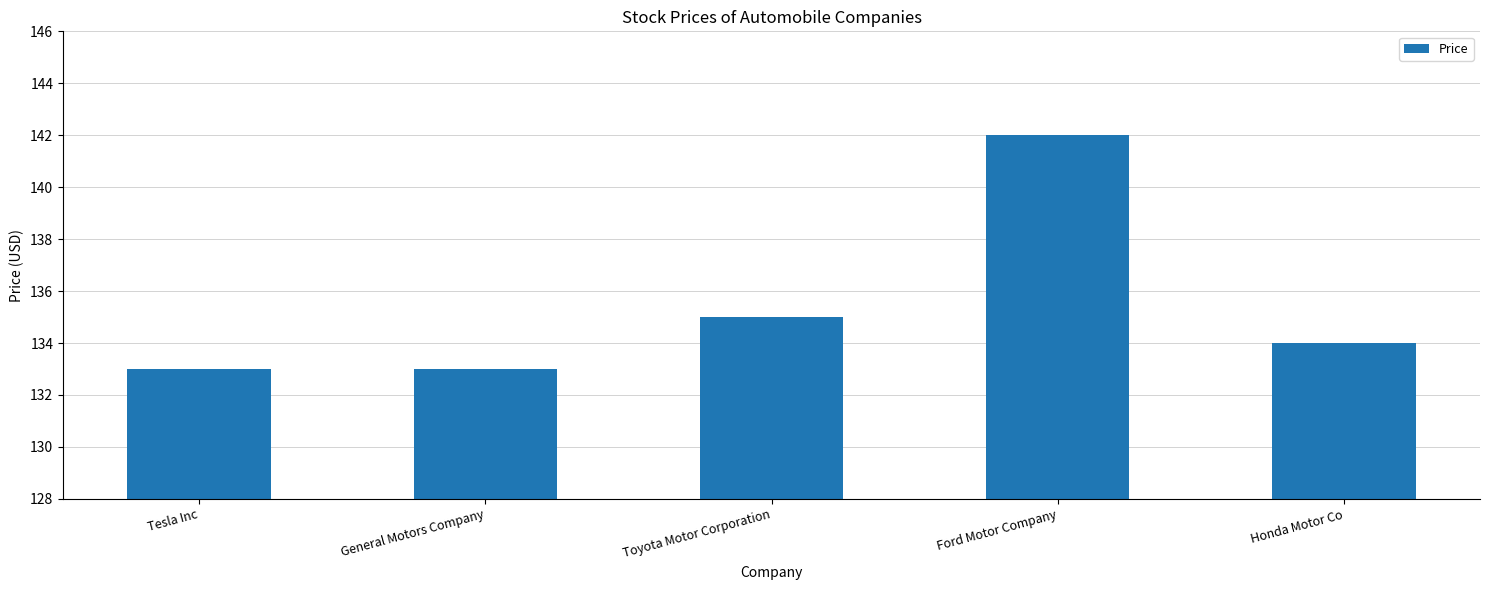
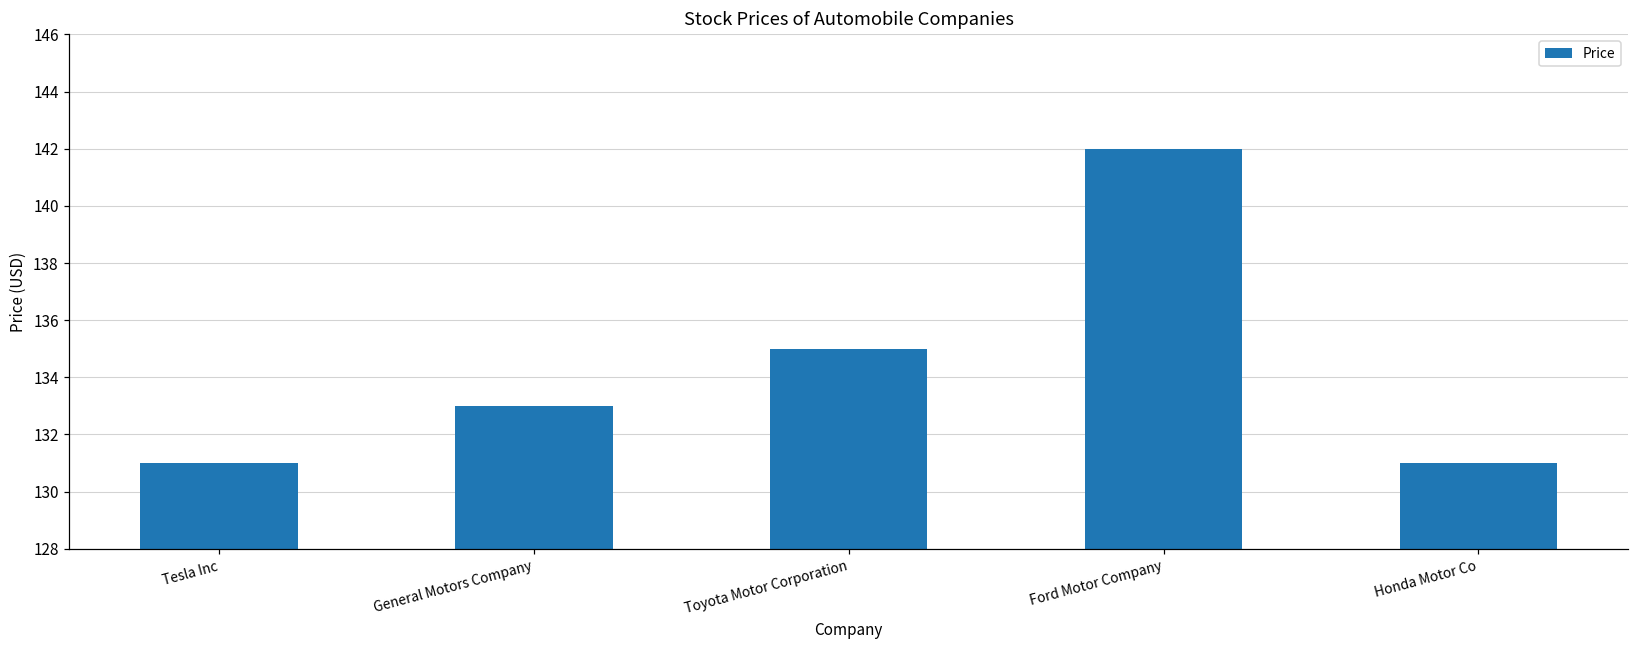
Tesla Inc: 133 -> 131
Honda Motor Co: 134 -> 131
